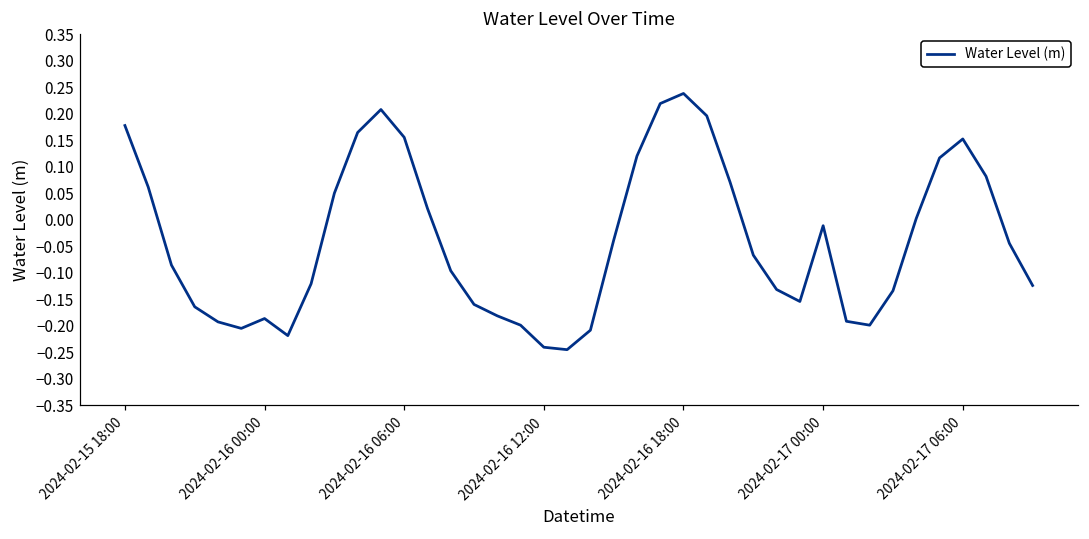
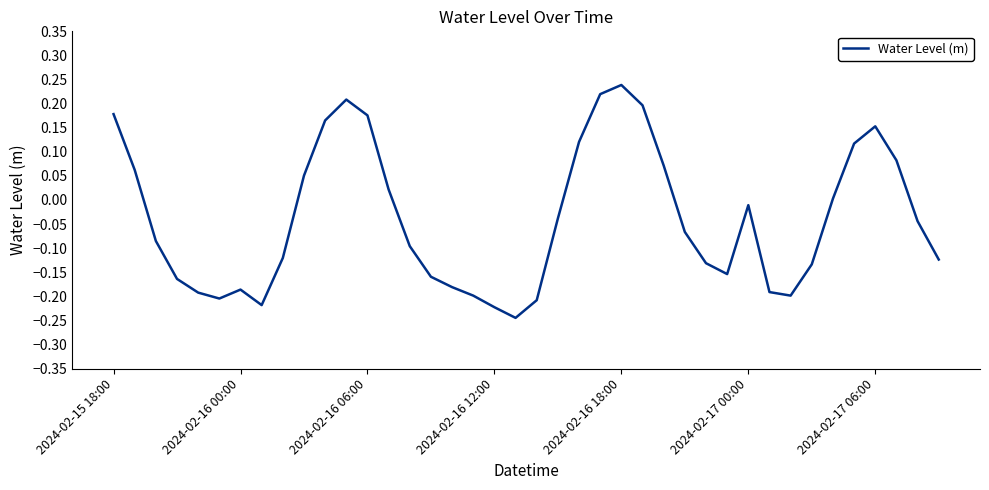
2024-02-16 06:00: 0.16 -> 0.18
2024-02-16 12:00: -0.24 -> -0.22
